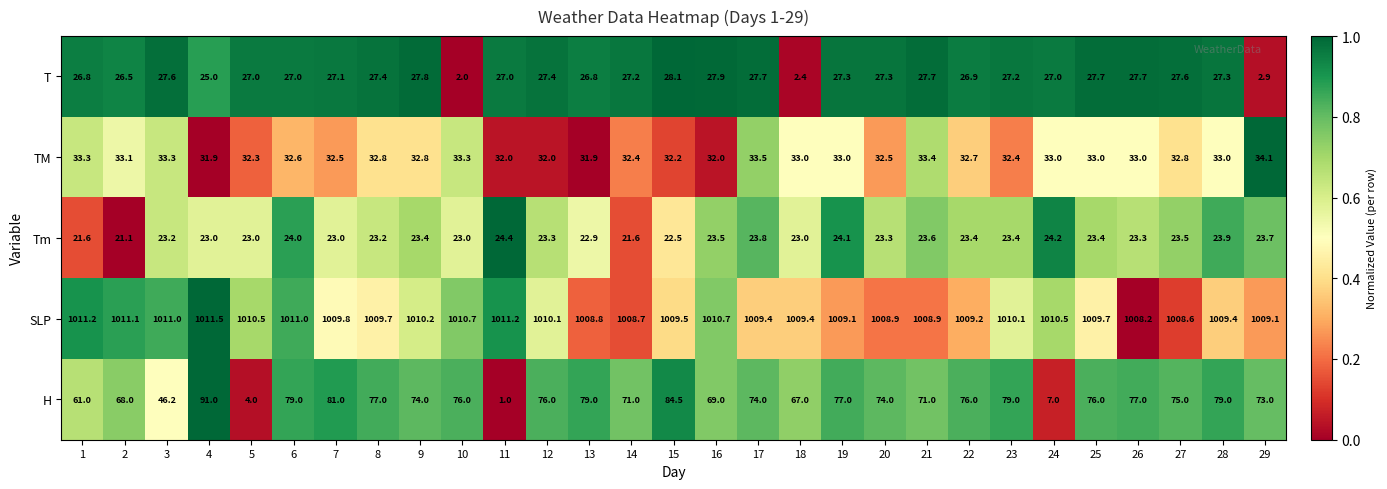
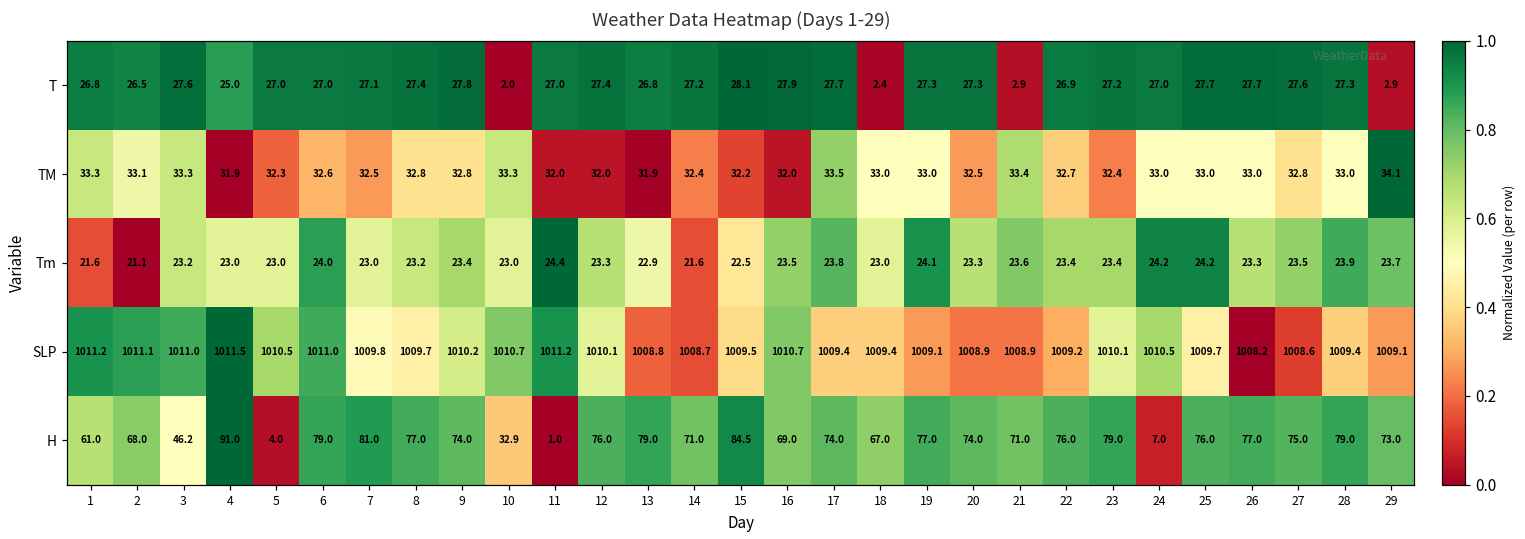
T, 21: 27.7 -> 2.9
Tm, 25: 23.4 -> 24.2
H, 10: 76.0 -> 32.9
